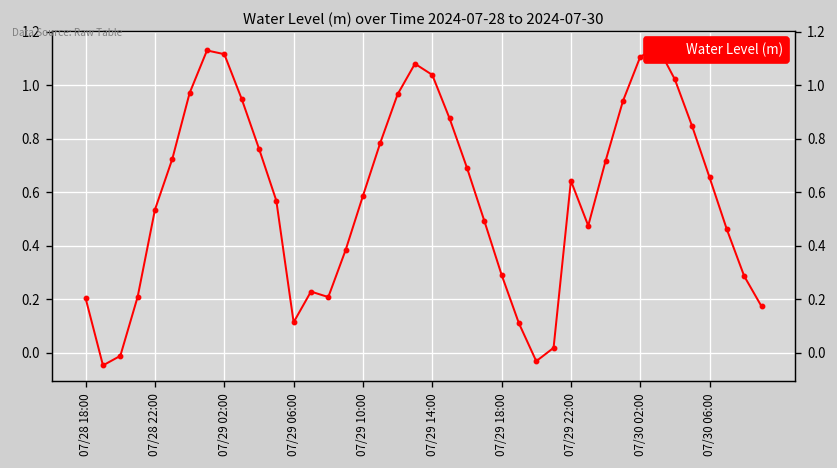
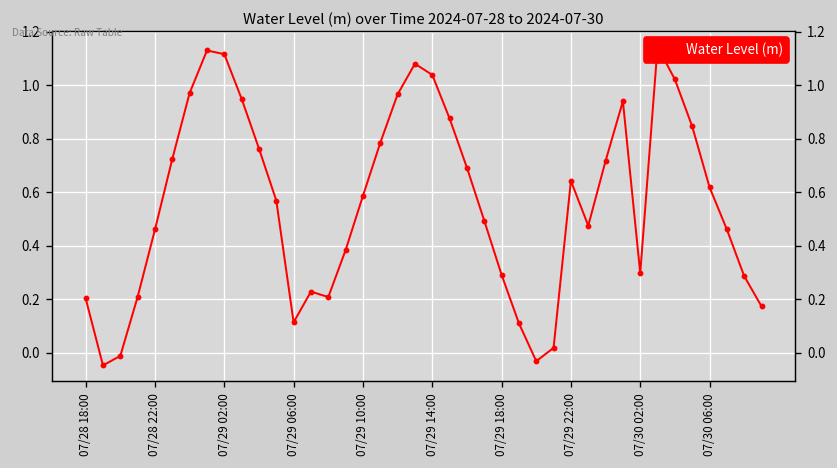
07/28 22:00: 0.54 -> 0.46
07/30 02:00: 1.11 -> 0.30
07/30 06:00: 0.66 -> 0.62
